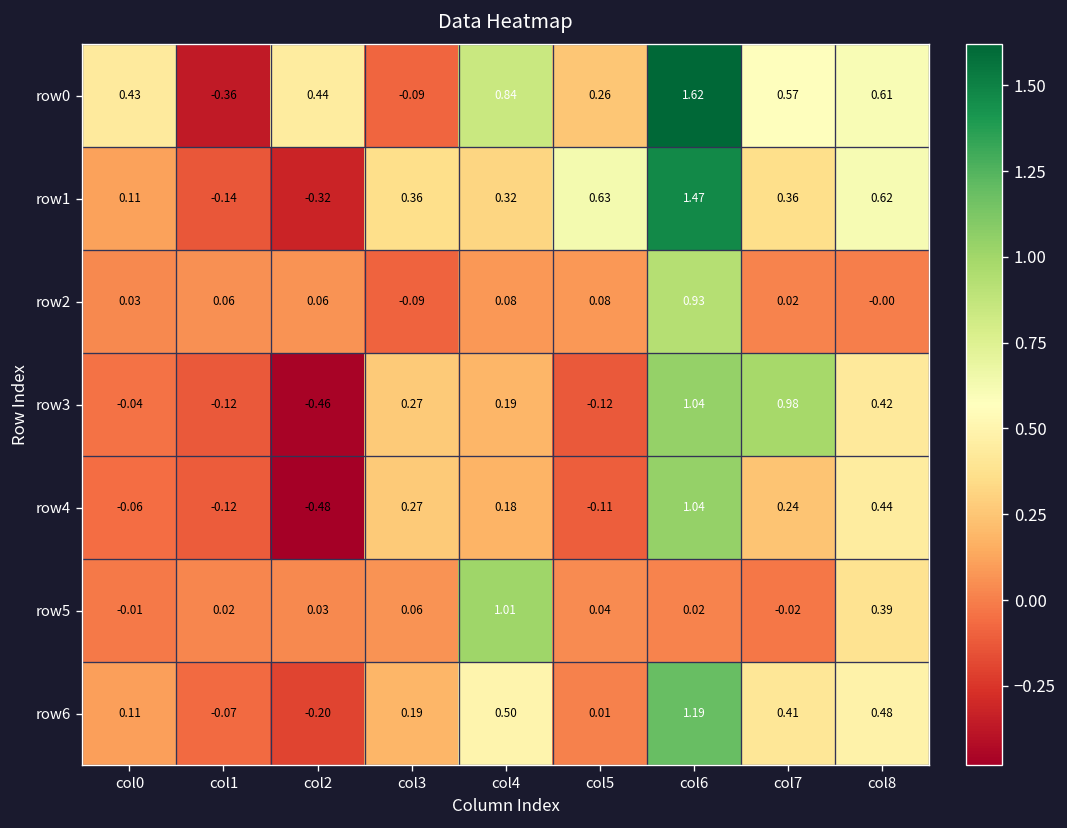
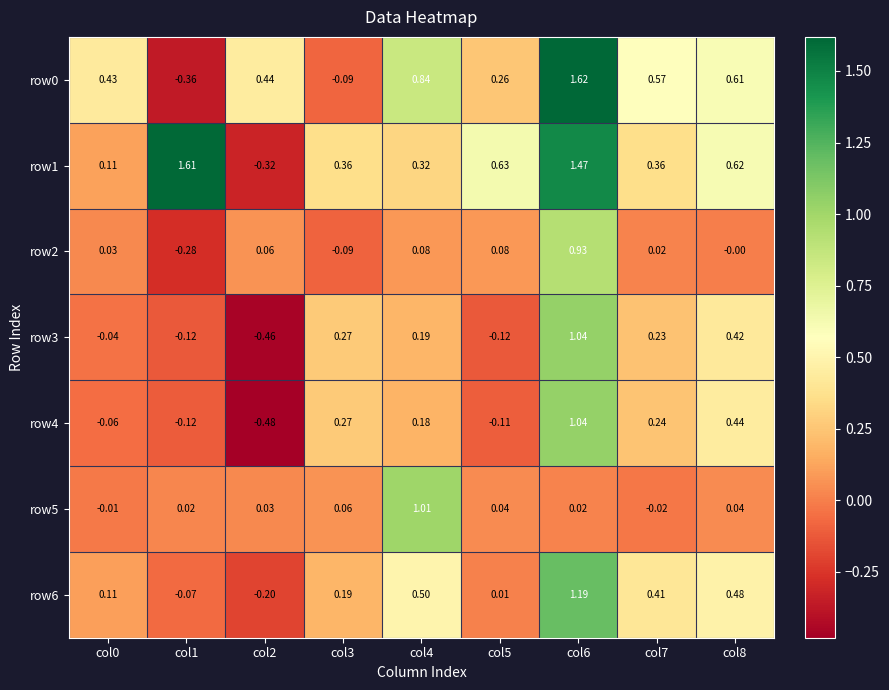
row1, col1: -0.14 -> 1.61
row2, col1: 0.06 -> -0.28
row3, col7: 0.98 -> 0.23
row5, col8: 0.39 -> 0.04
